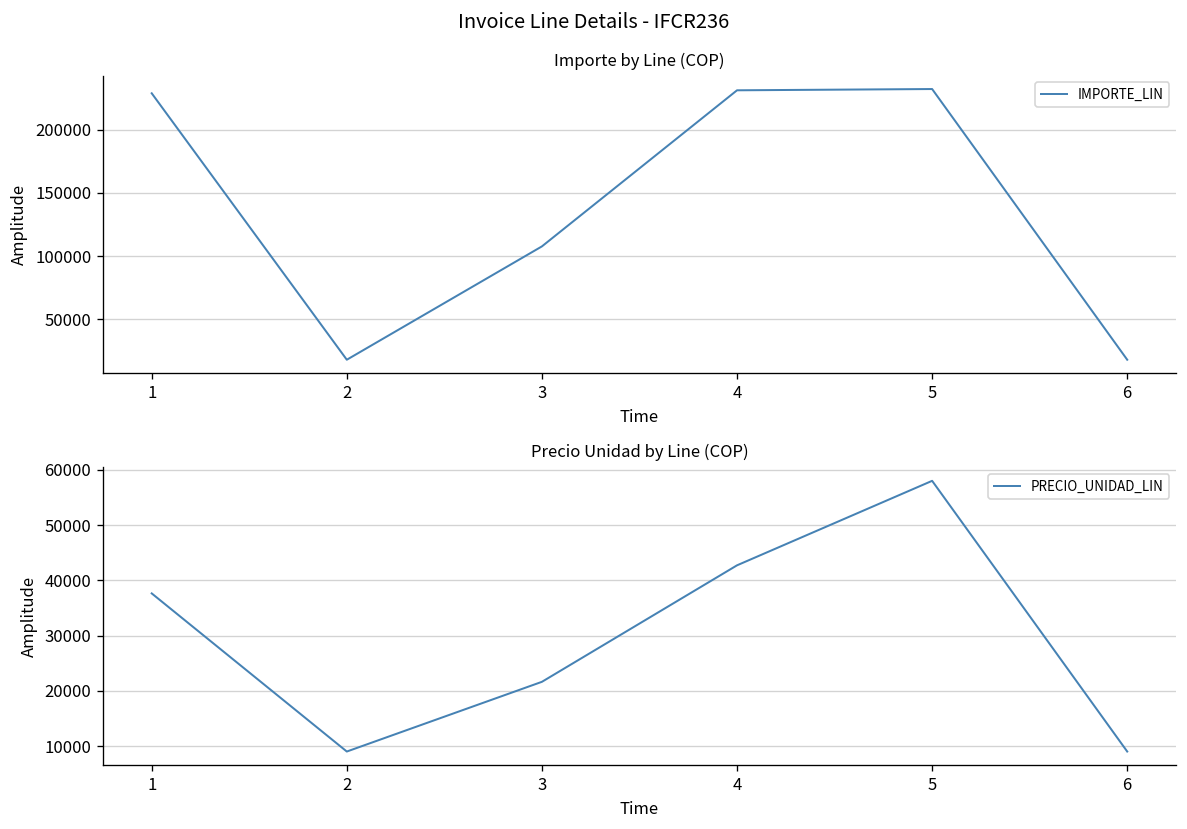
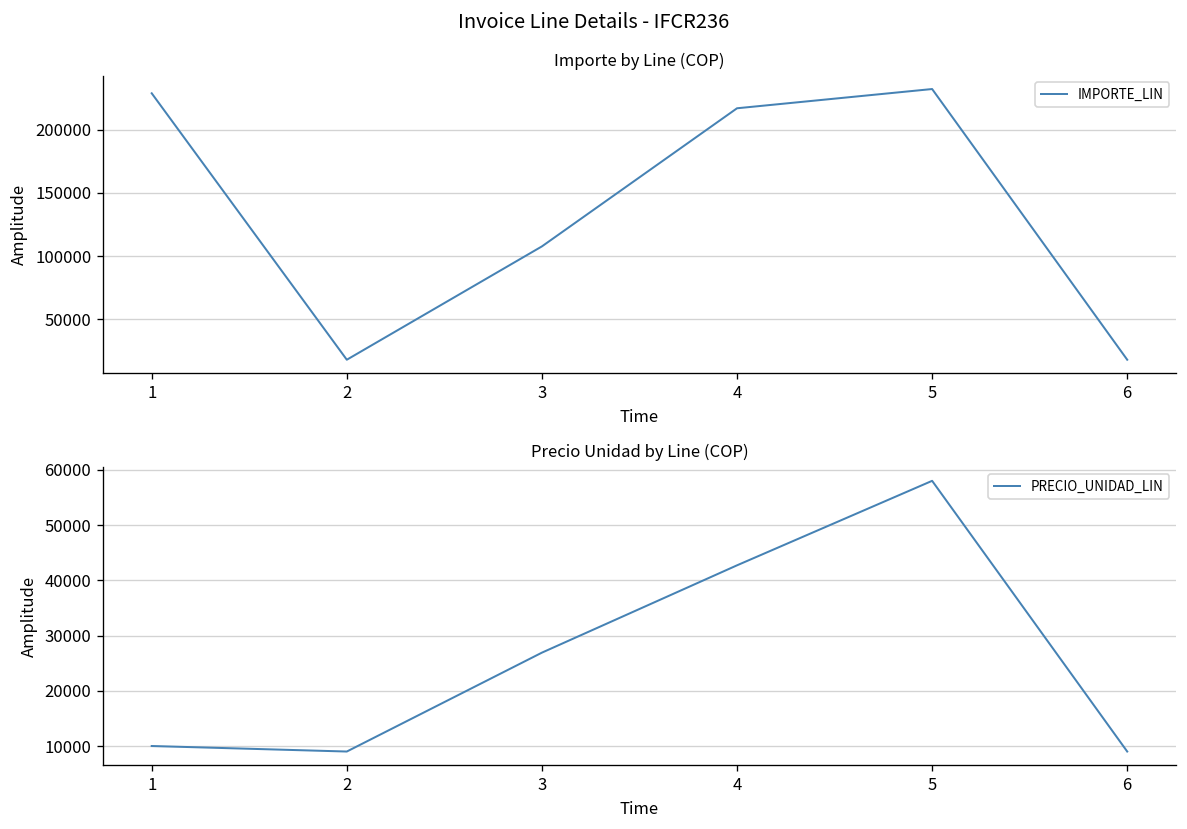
Importe by Line (COP), 4: 231000 -> 217000
Precio Unidad by Line (COP), 1: 38000 -> 10000
Precio Unidad by Line (COP), 3: 22000 -> 27000
